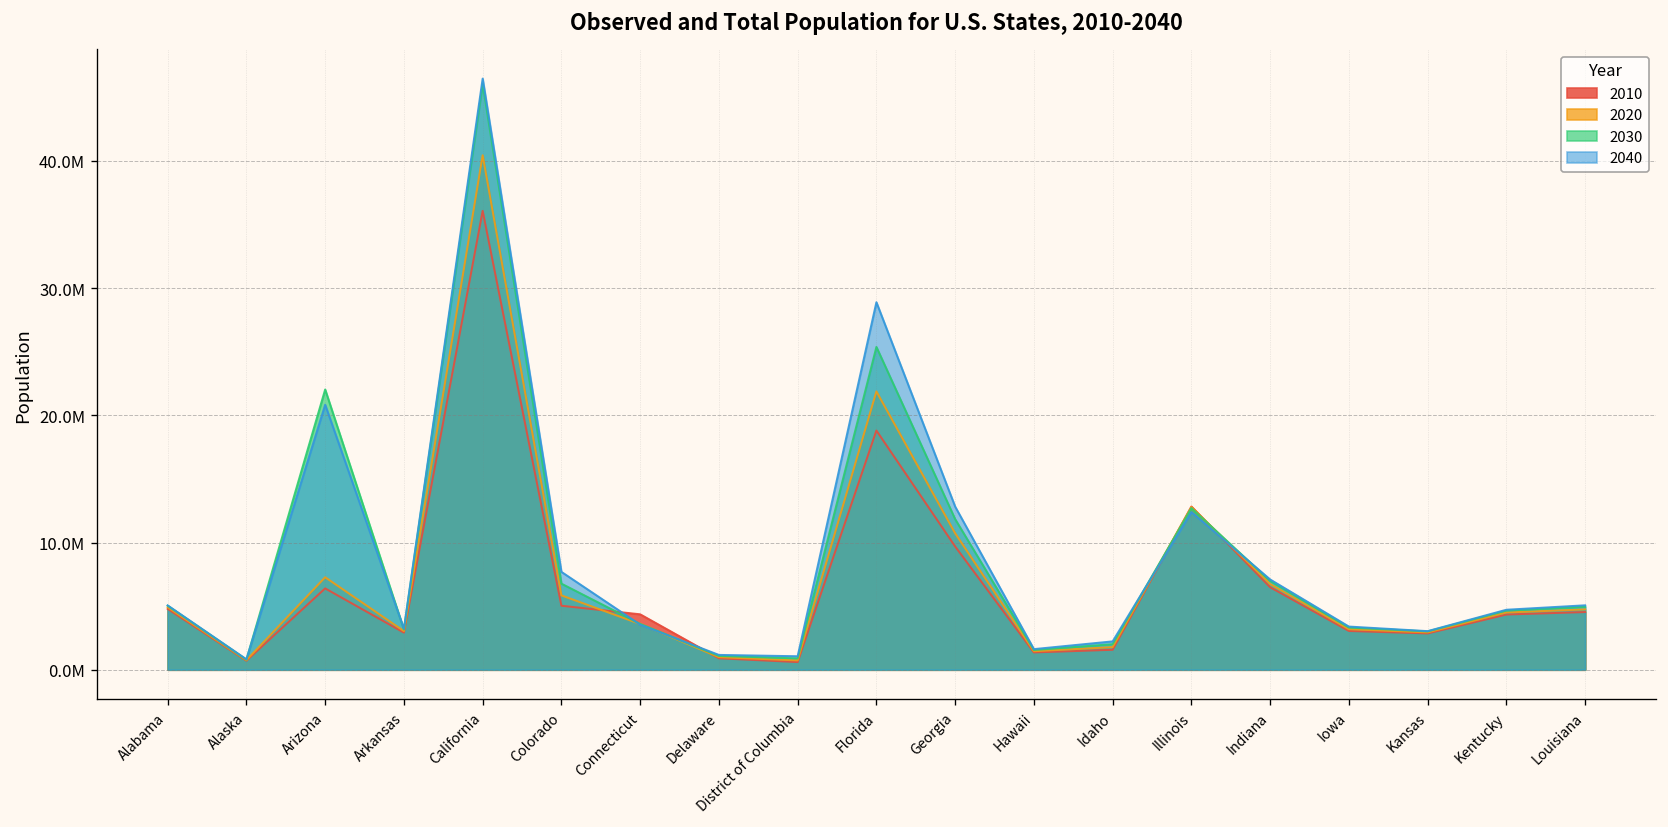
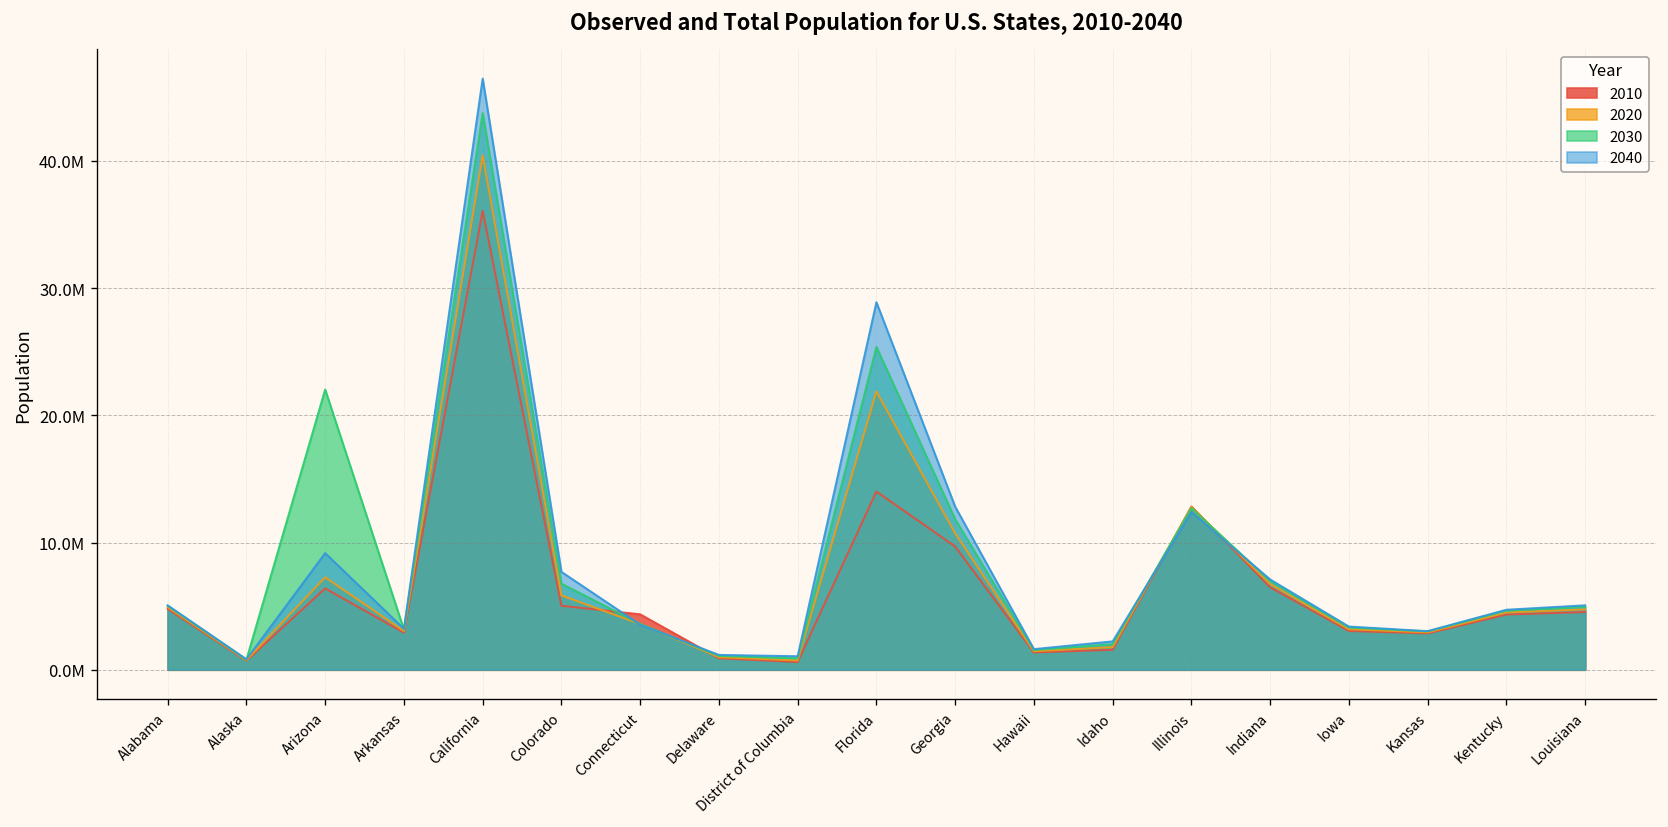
2040, Arizona: 20800000 -> 9200000
2030, California: 46000000 -> 43800000
2010, Florida: 18800000 -> 14000000
